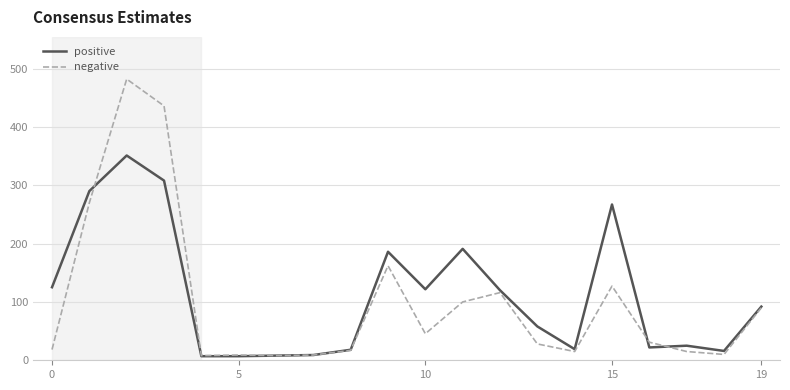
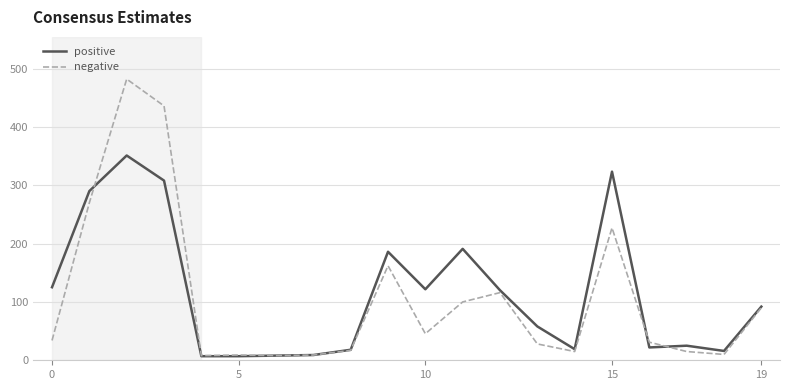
negative, 0: 20 -> 30
positive, 15: 270 -> 320
negative, 15: 130 -> 230
